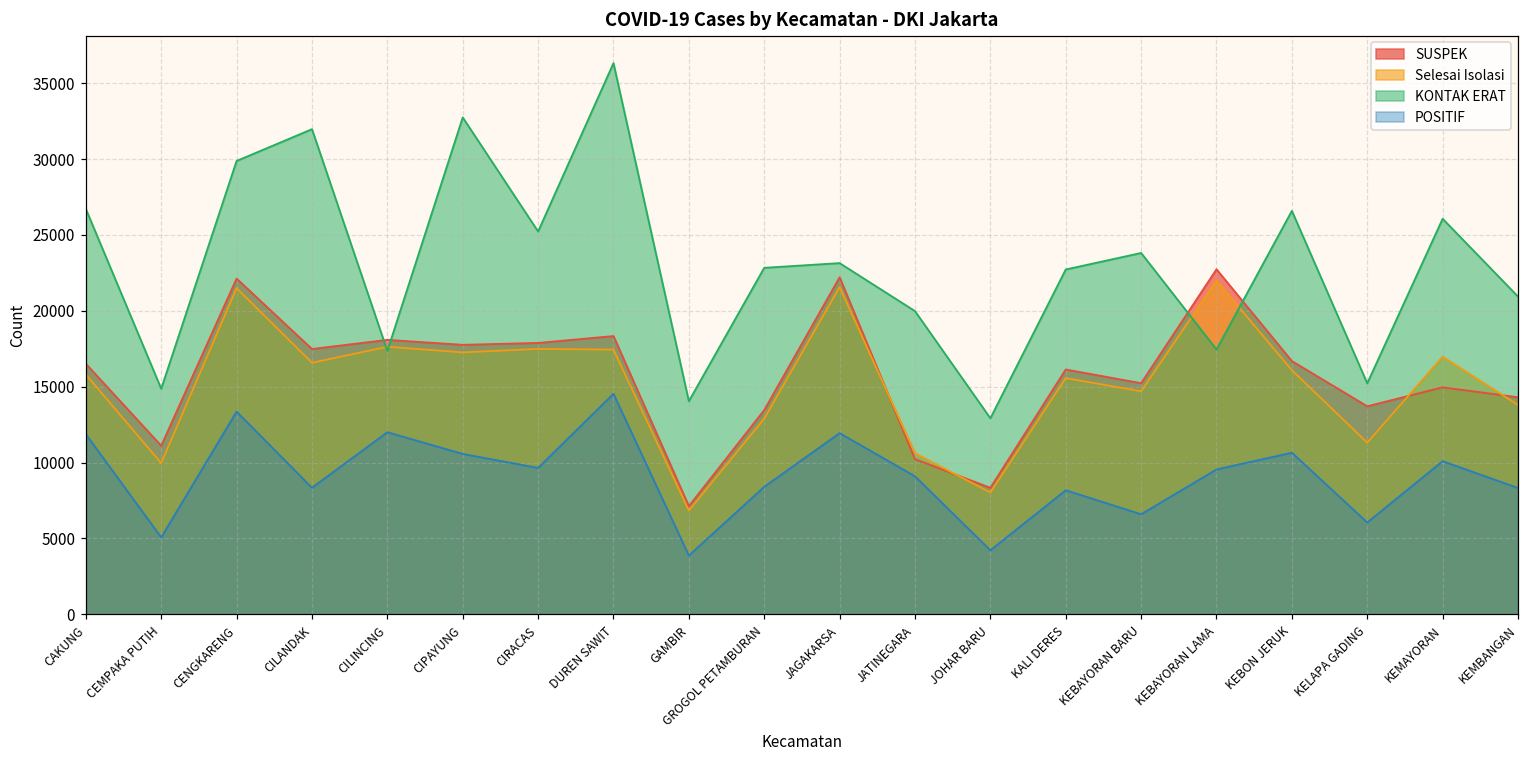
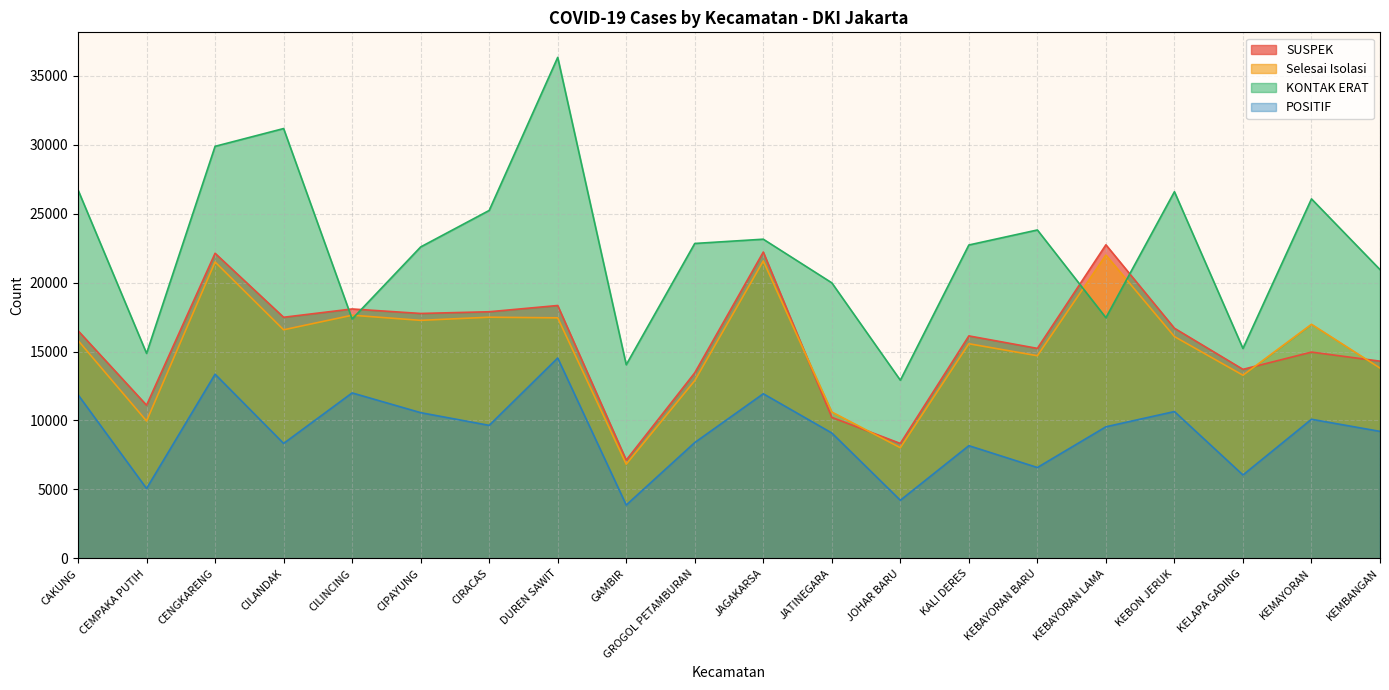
KONTAK ERAT, CILANDAK: 32000 -> 31200
KONTAK ERAT, CIPAYUNG: 32700 -> 22600
Selesai Isolasi, KELAPA GADING: 11300 -> 13300
POSITIF, KEMBANGAN: 8300 -> 9200
